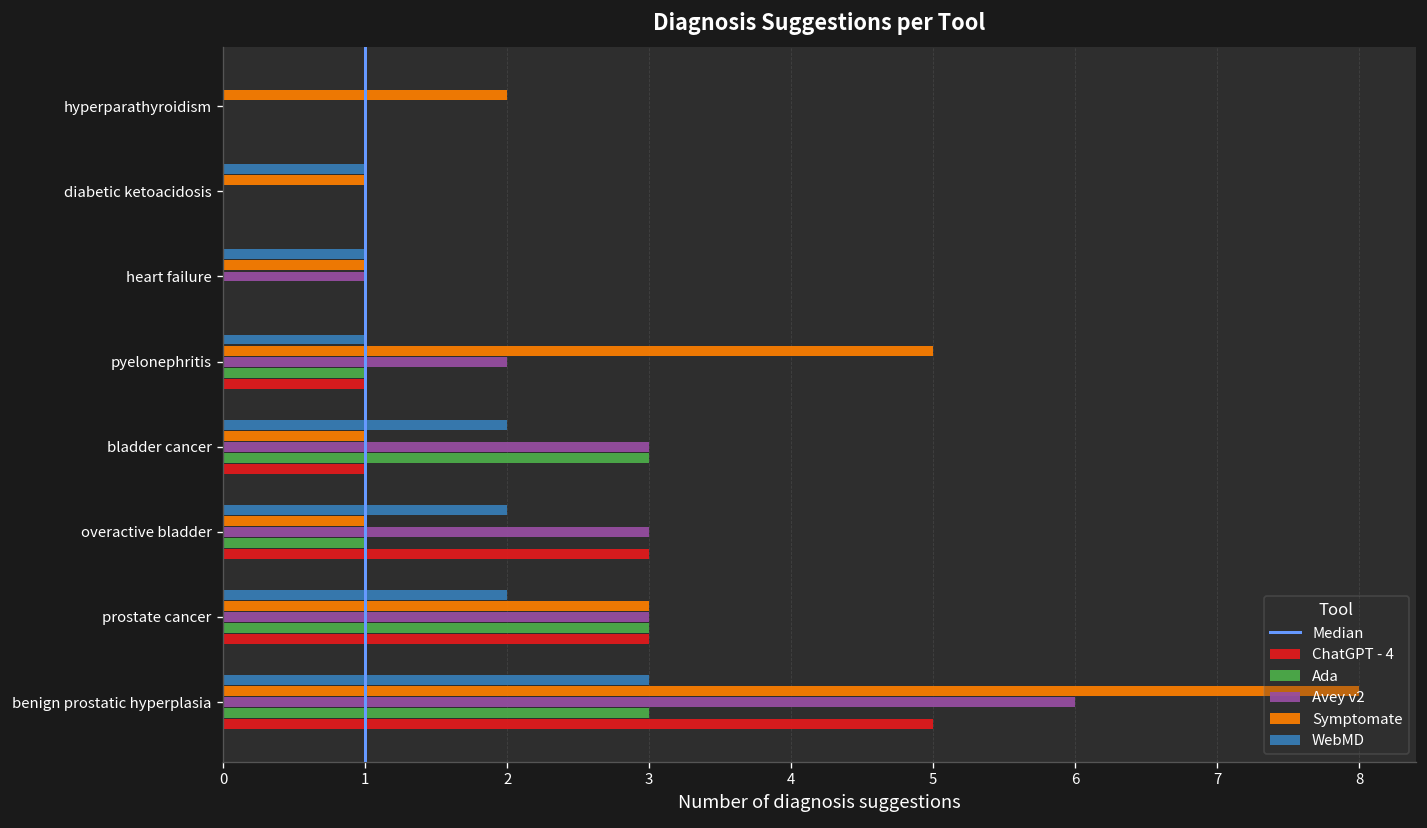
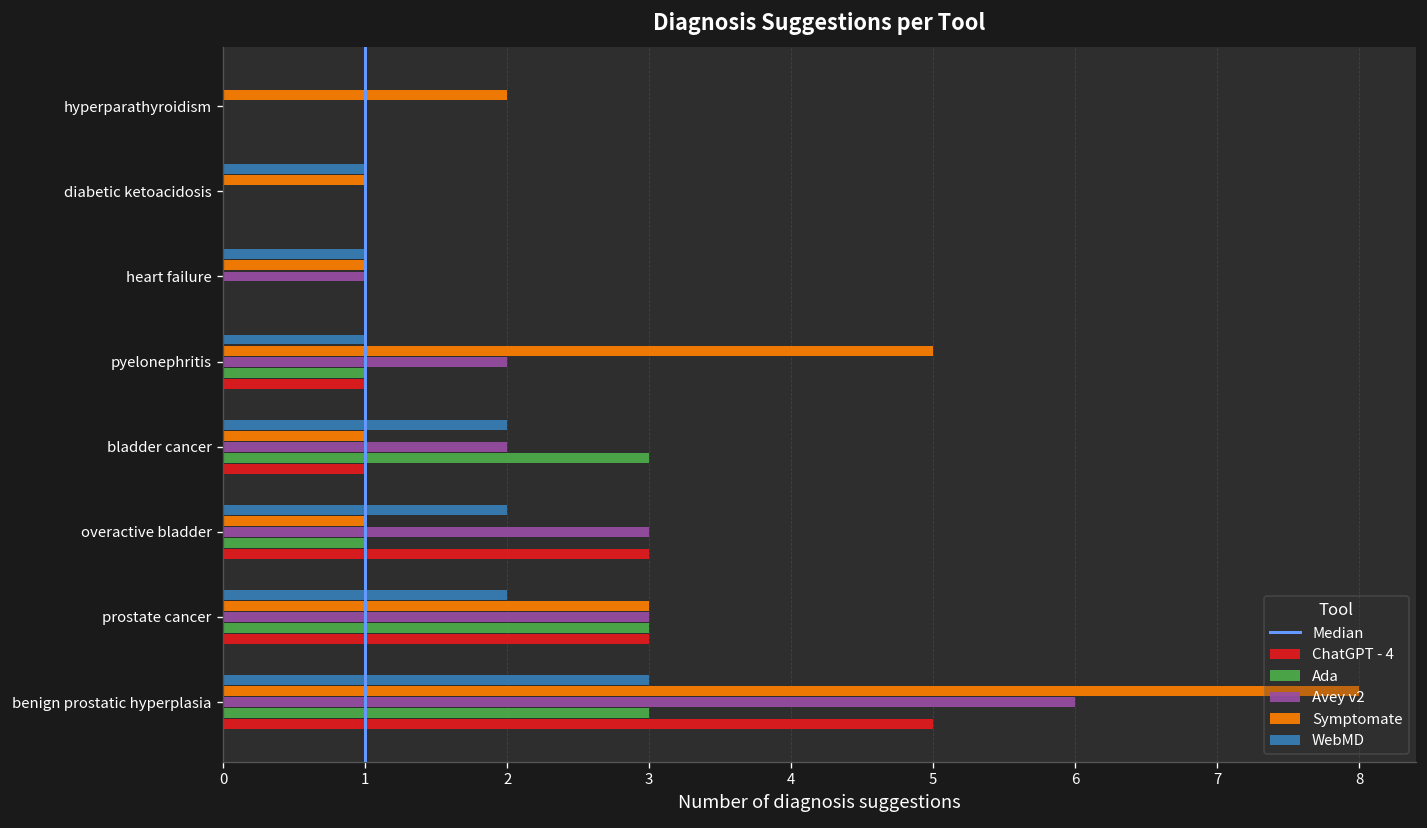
Avey v2, bladder cancer: 3 -> 2
